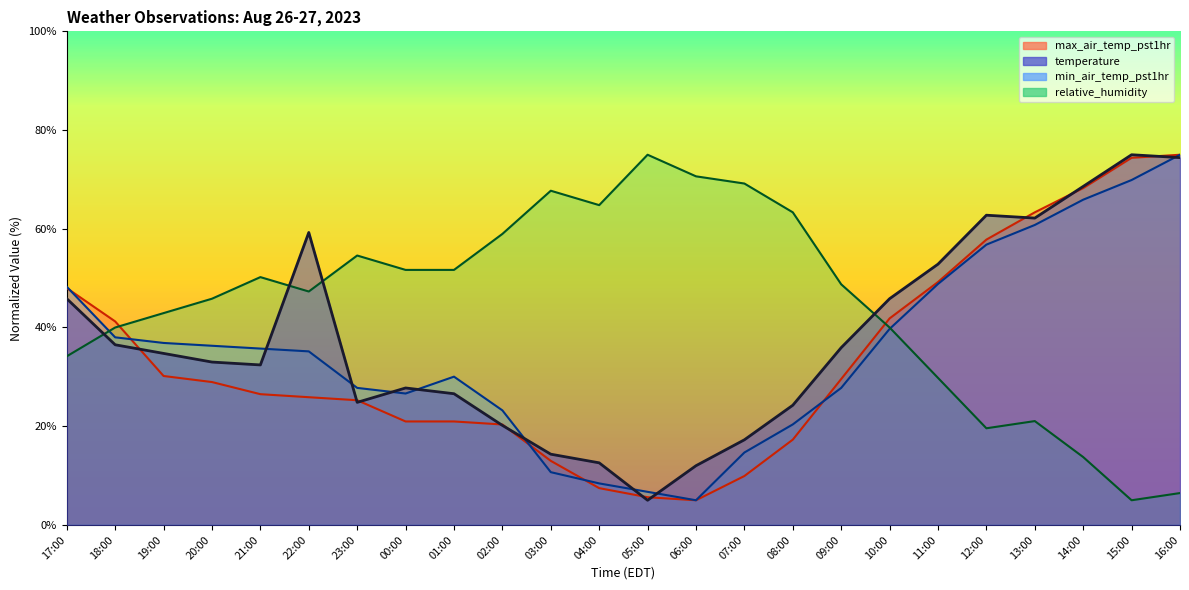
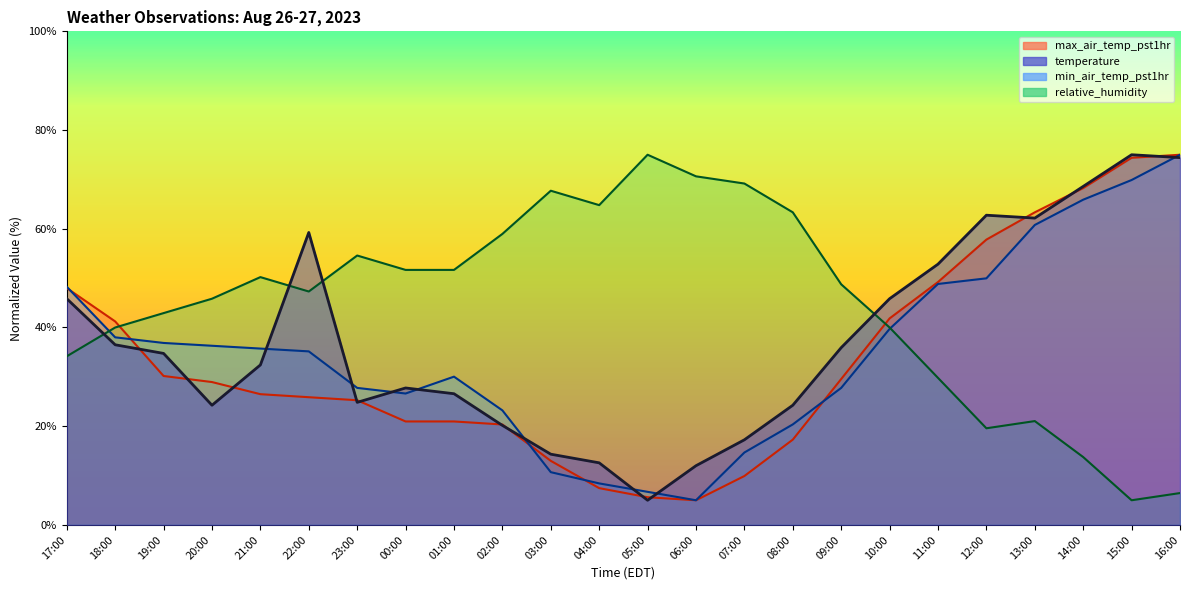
temperature, 20:00: 33% -> 24%
min_air_temp_pst1hr, 12:00: 57% -> 50%
